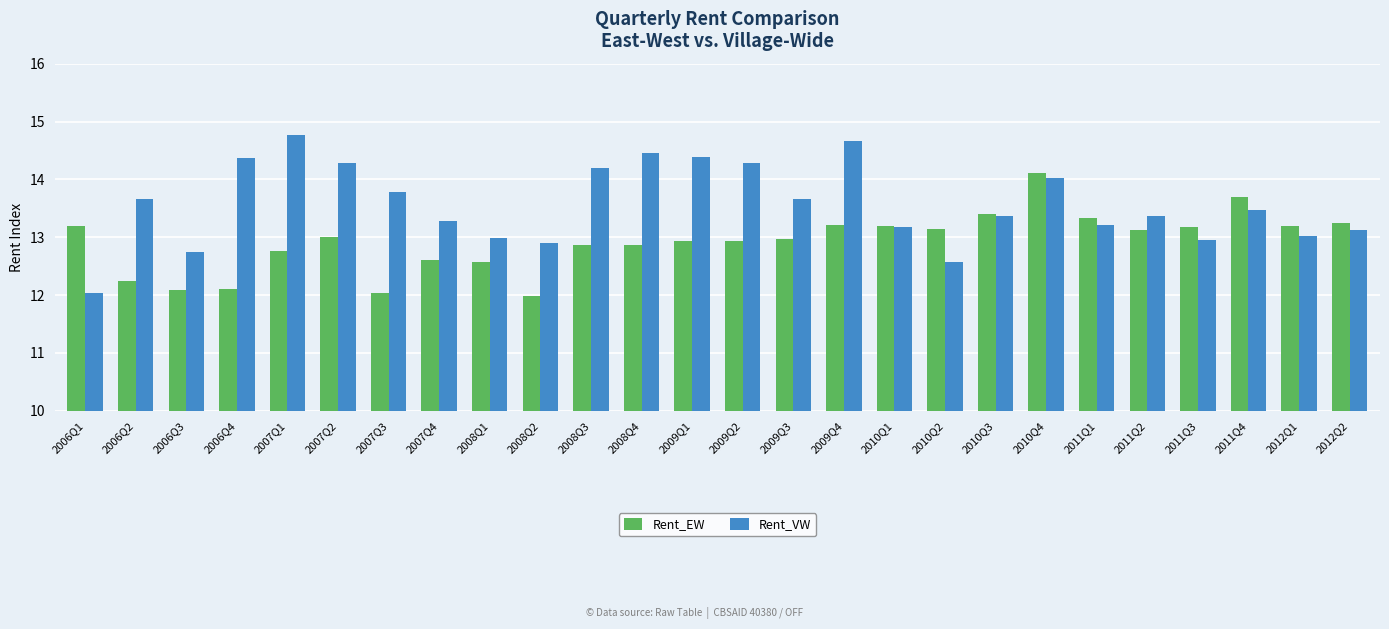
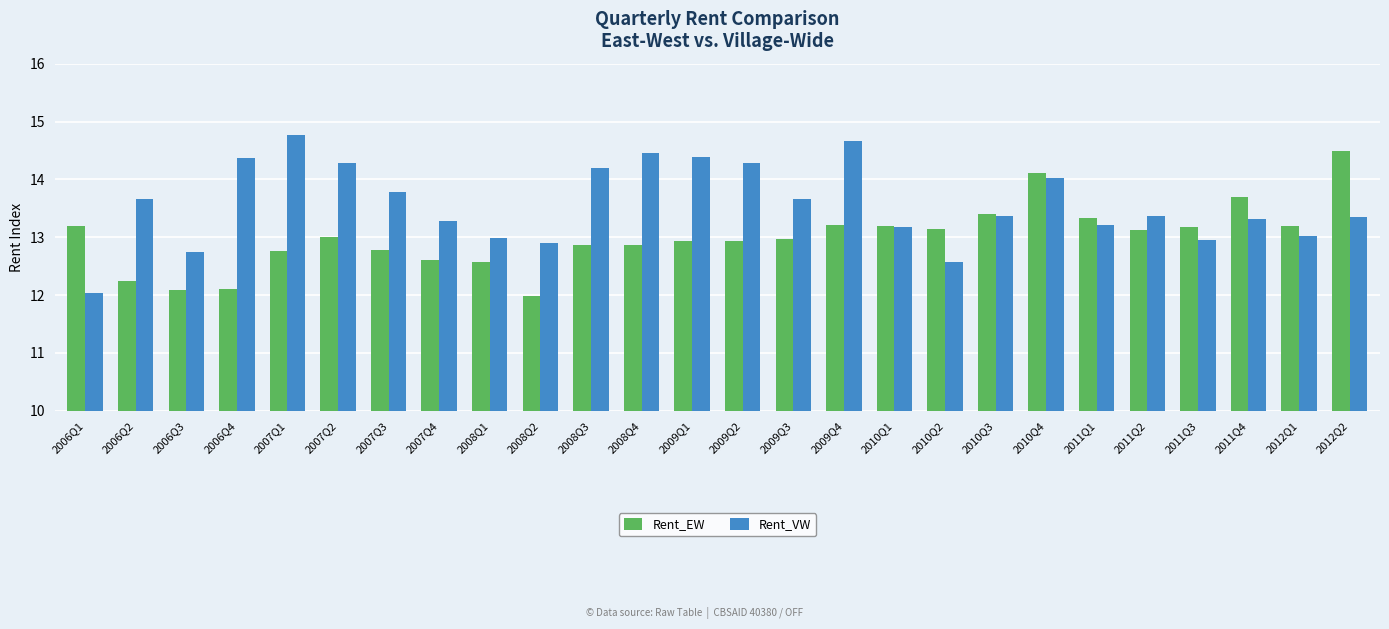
Rent_EW, 2007Q3: 12.0 -> 12.8
Rent_VW, 2011Q4: 13.5 -> 13.3
Rent_EW, 2012Q2: 13.2 -> 14.5
Rent_VW, 2012Q2: 13.1 -> 13.3
